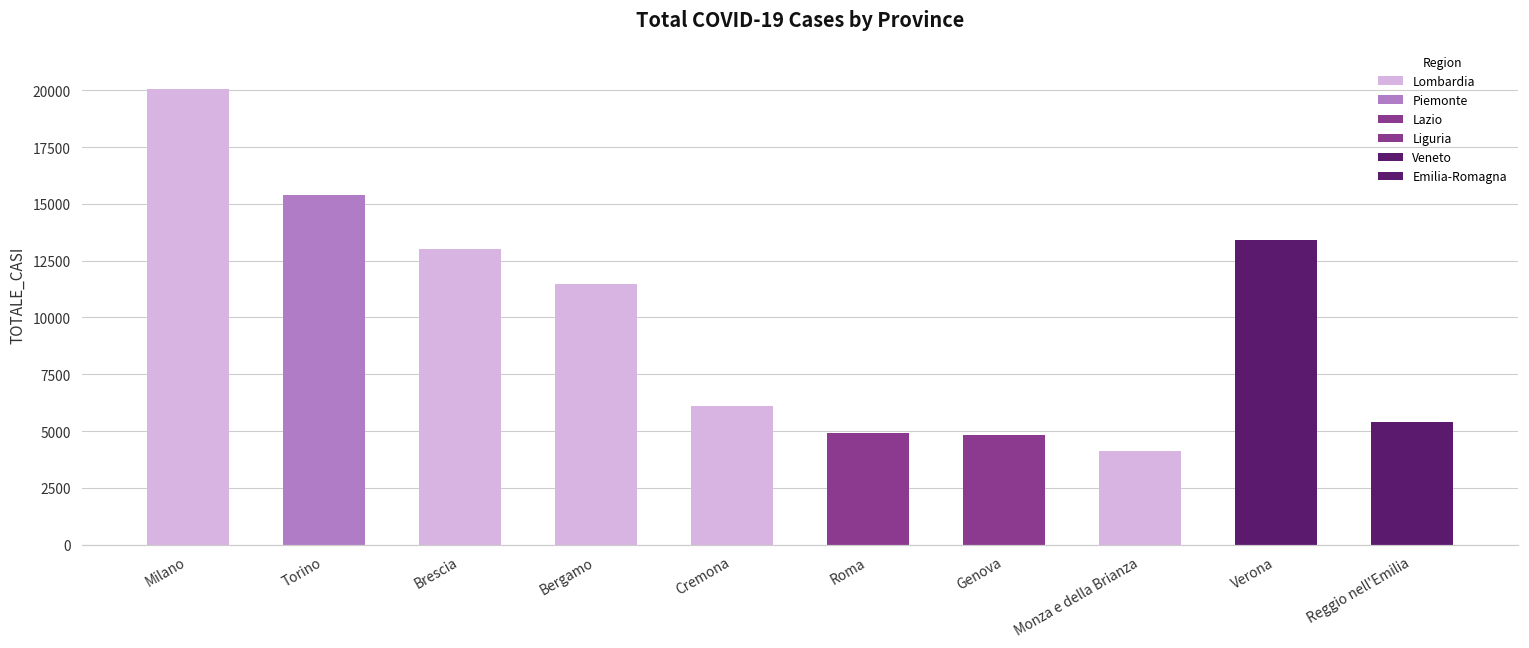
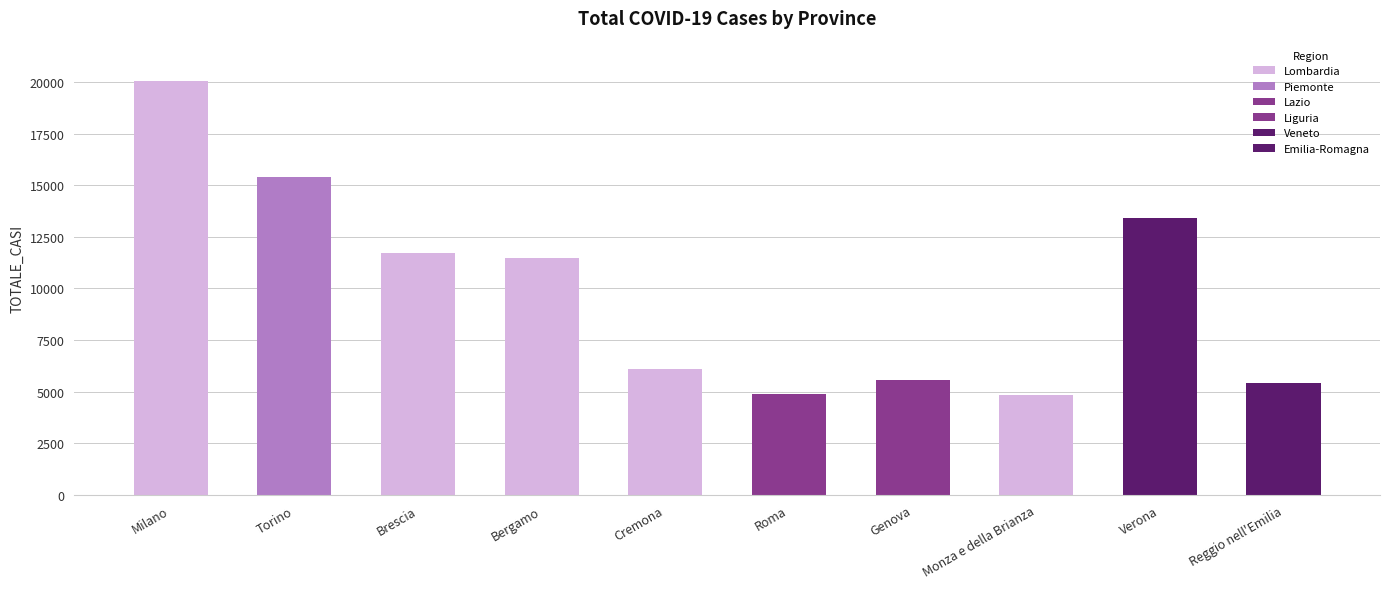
Brescia: 13000 -> 11700
Genova: 4800 -> 5600
Monza e della Brianza: 4100 -> 4800
